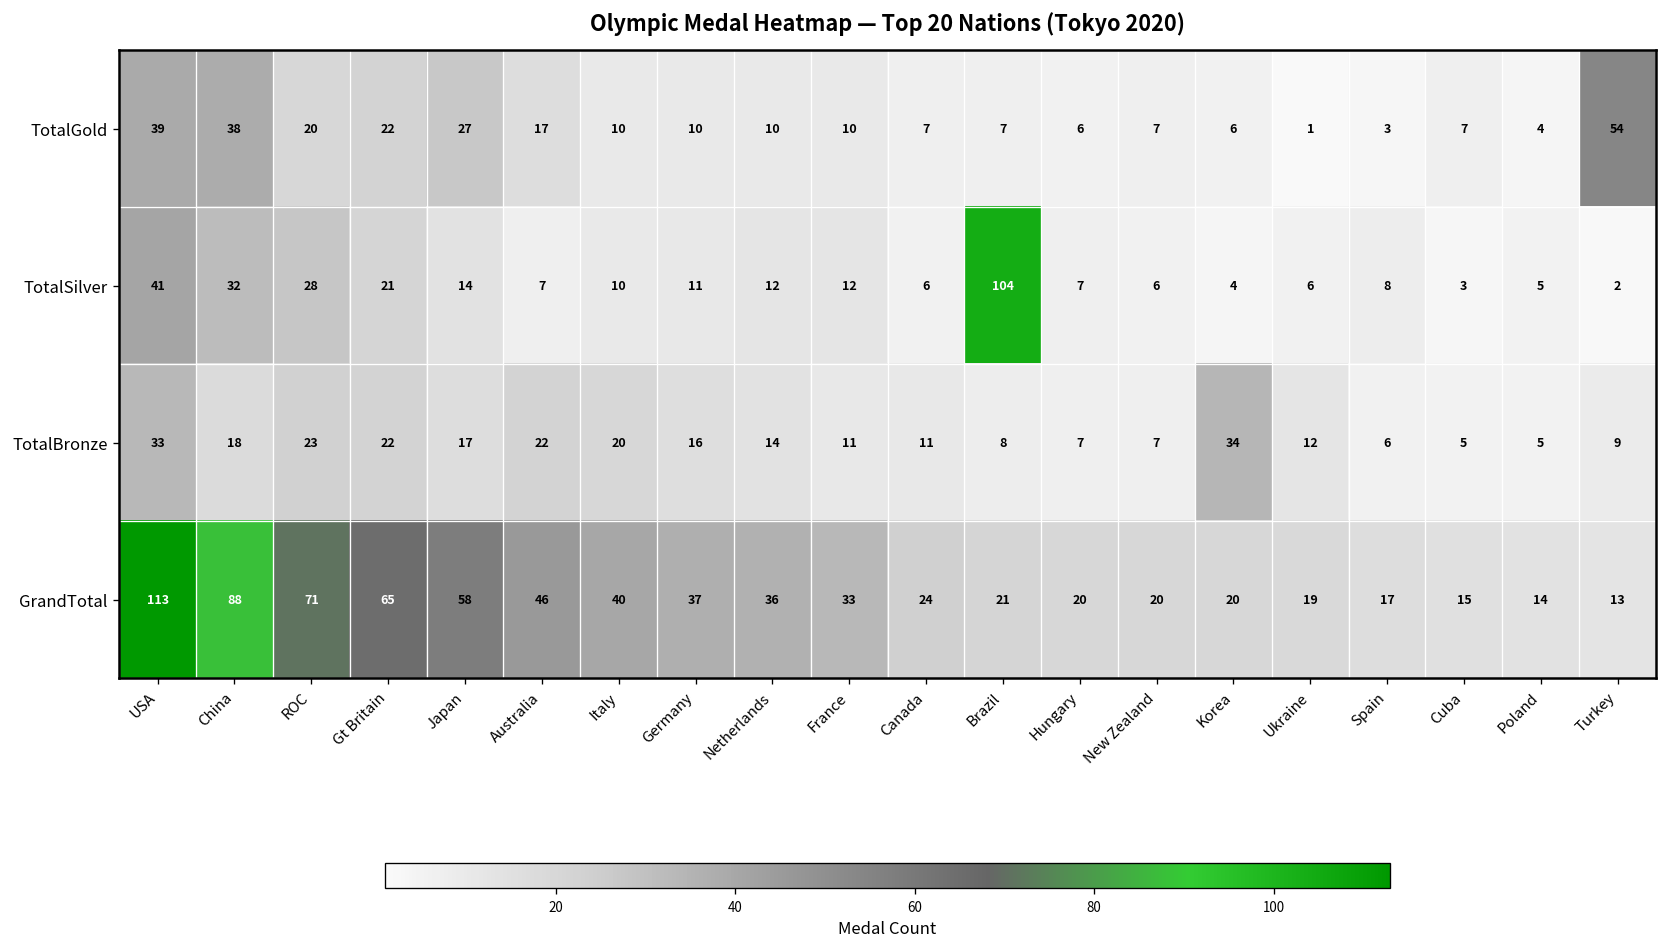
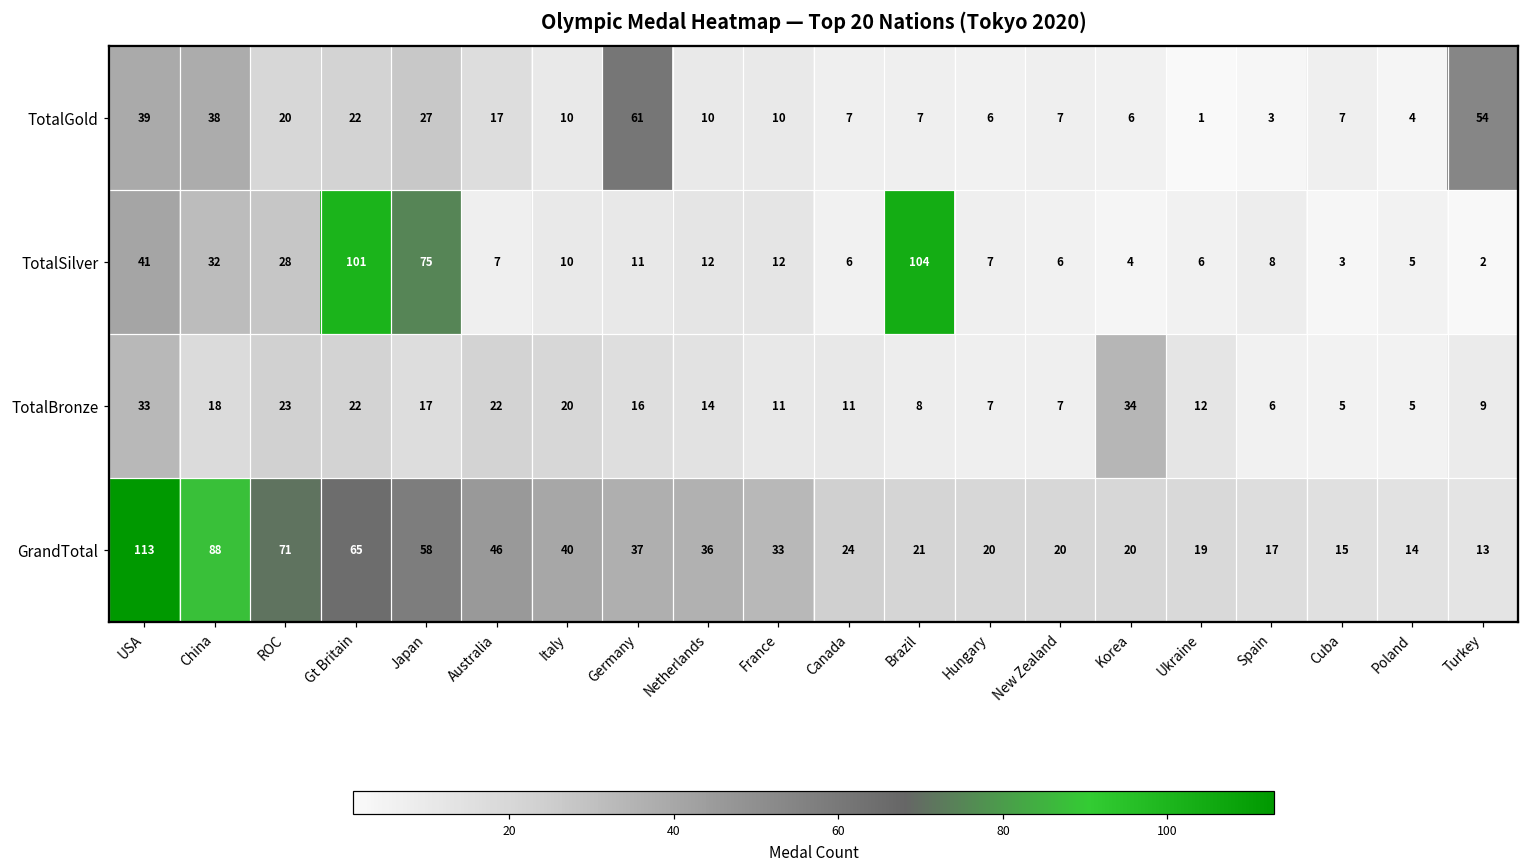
TotalGold, Germany: 10 -> 61
TotalSilver, Gt Britain: 21 -> 101
TotalSilver, Japan: 14 -> 75
